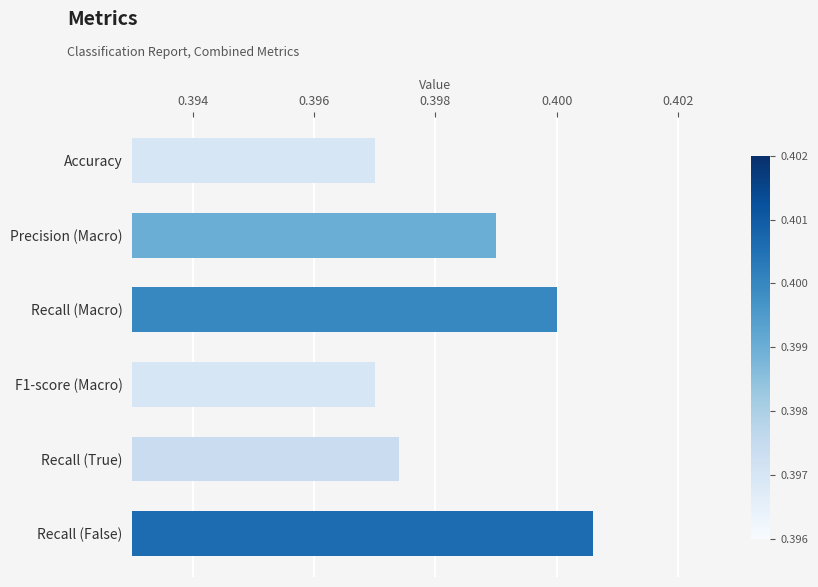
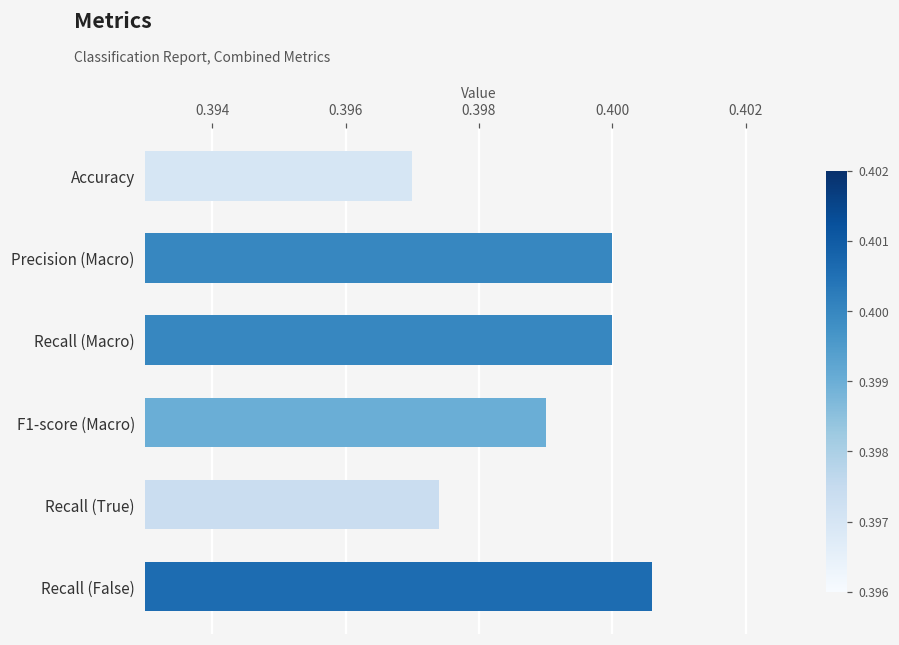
Precision (Macro): 0.399 -> 0.400
F1-score (Macro): 0.397 -> 0.399
